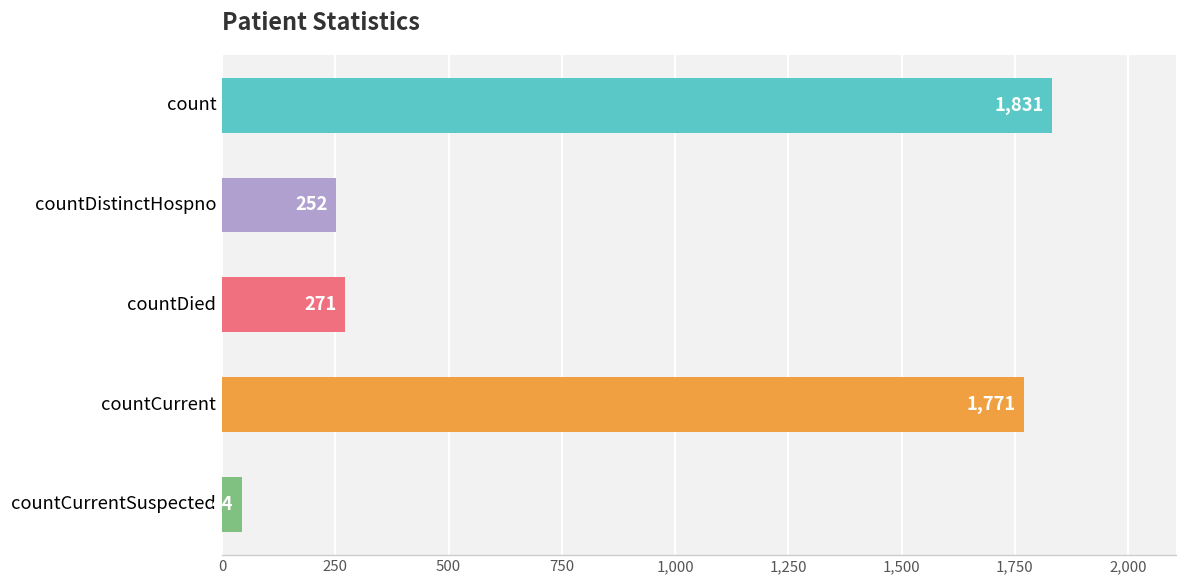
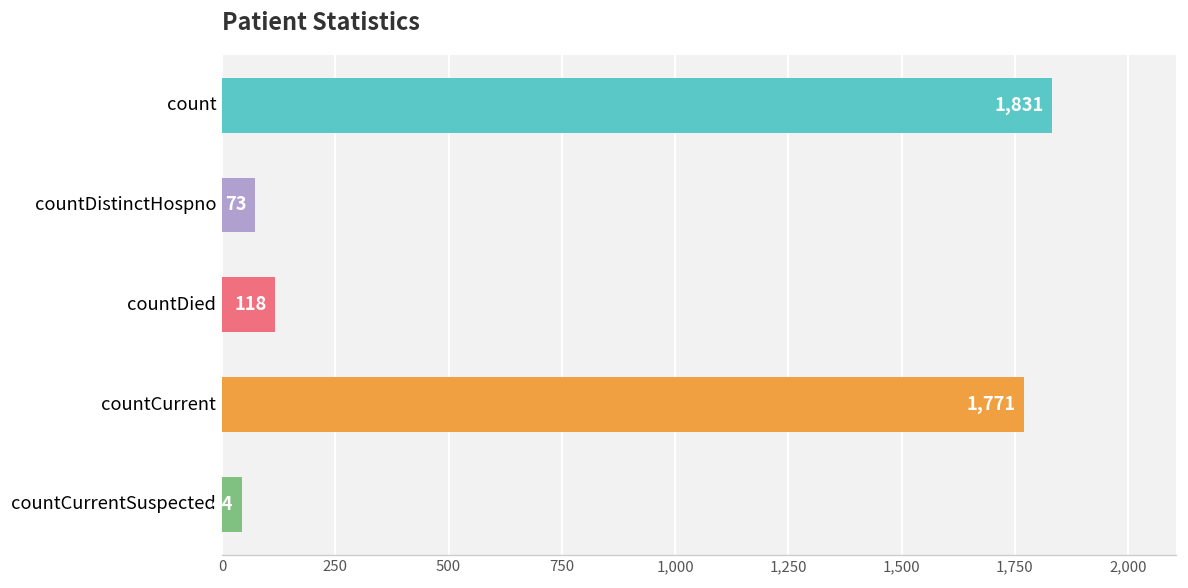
countDistinctHospno: 252 -> 73
countDied: 271 -> 118
